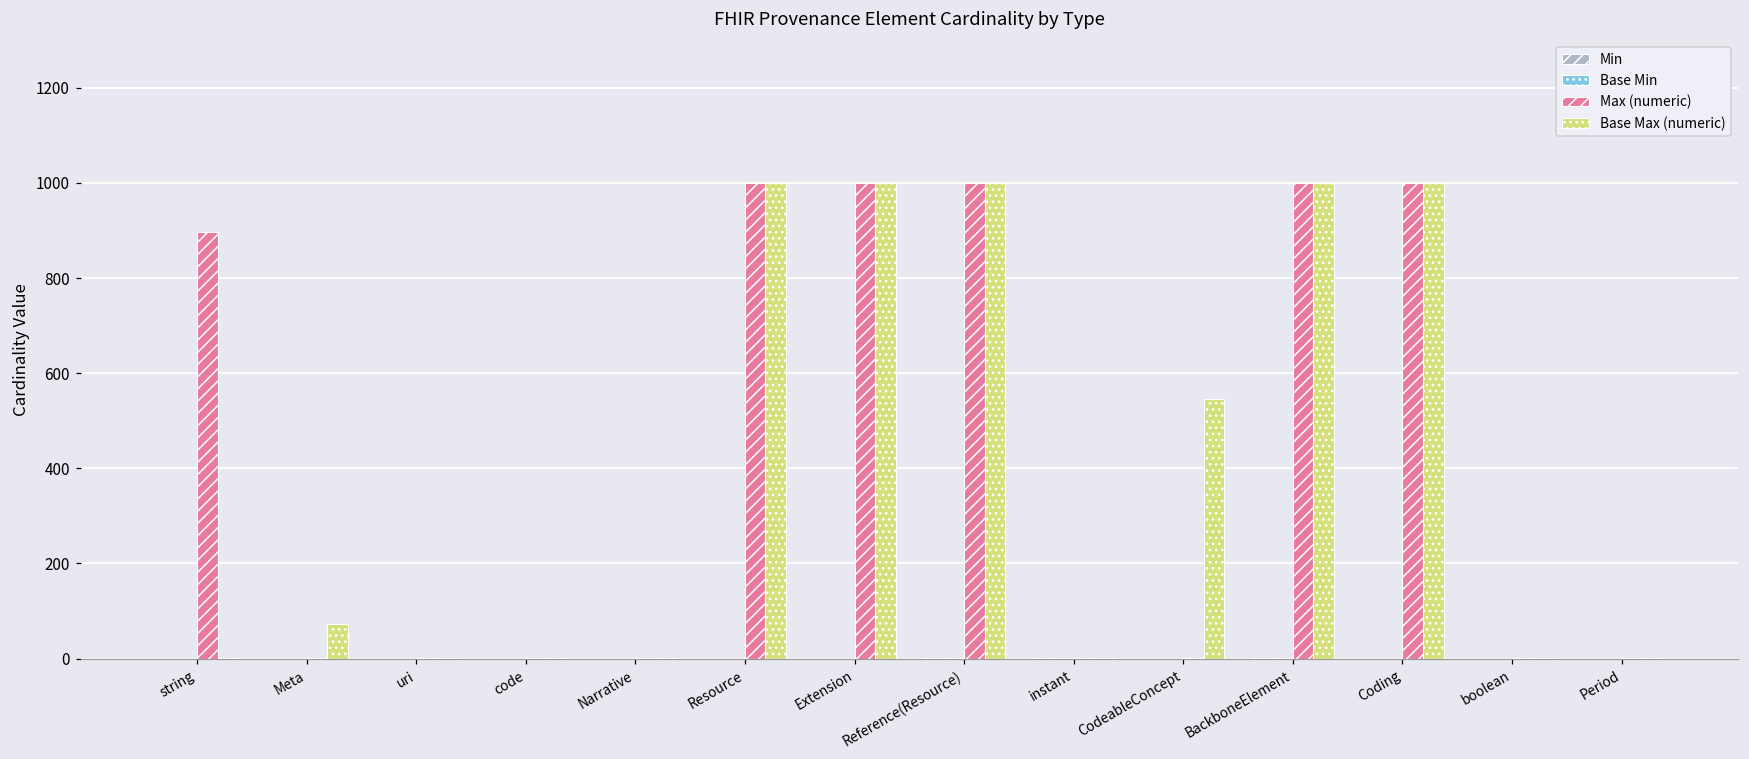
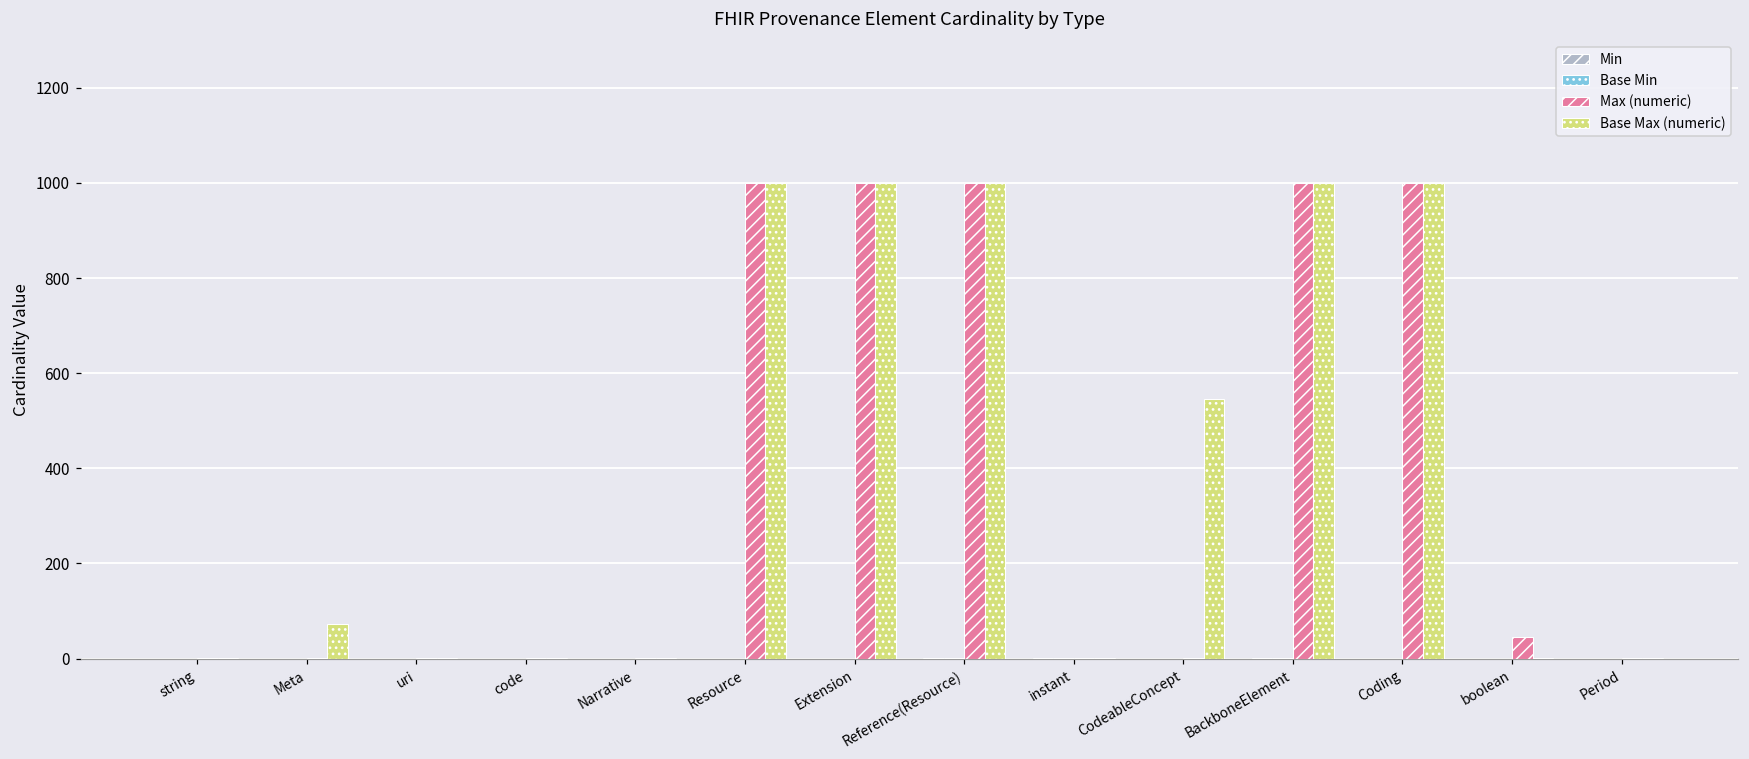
Max (numeric), string: 900 -> 0
Max (numeric), boolean: 0 -> 50
